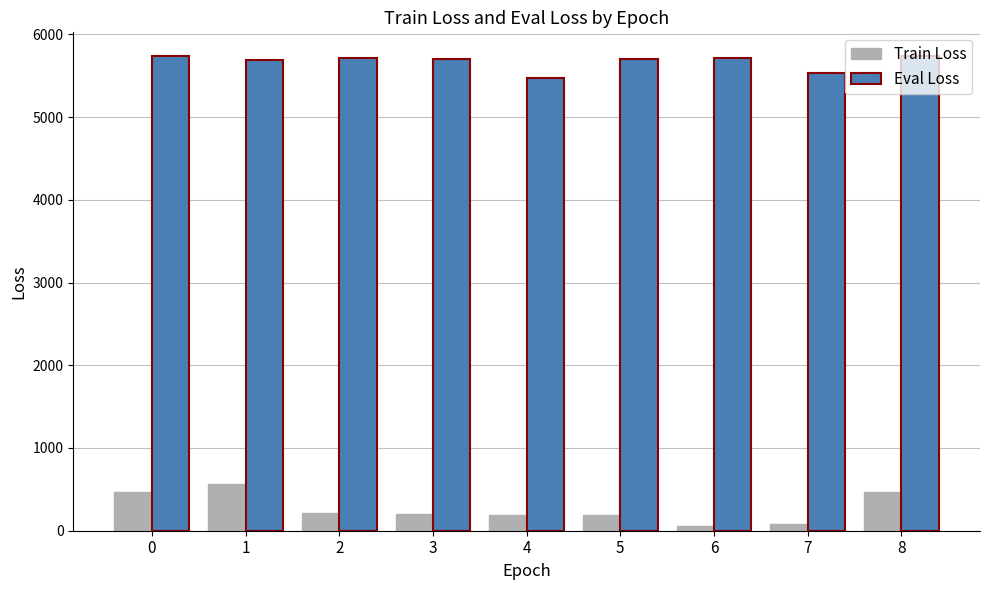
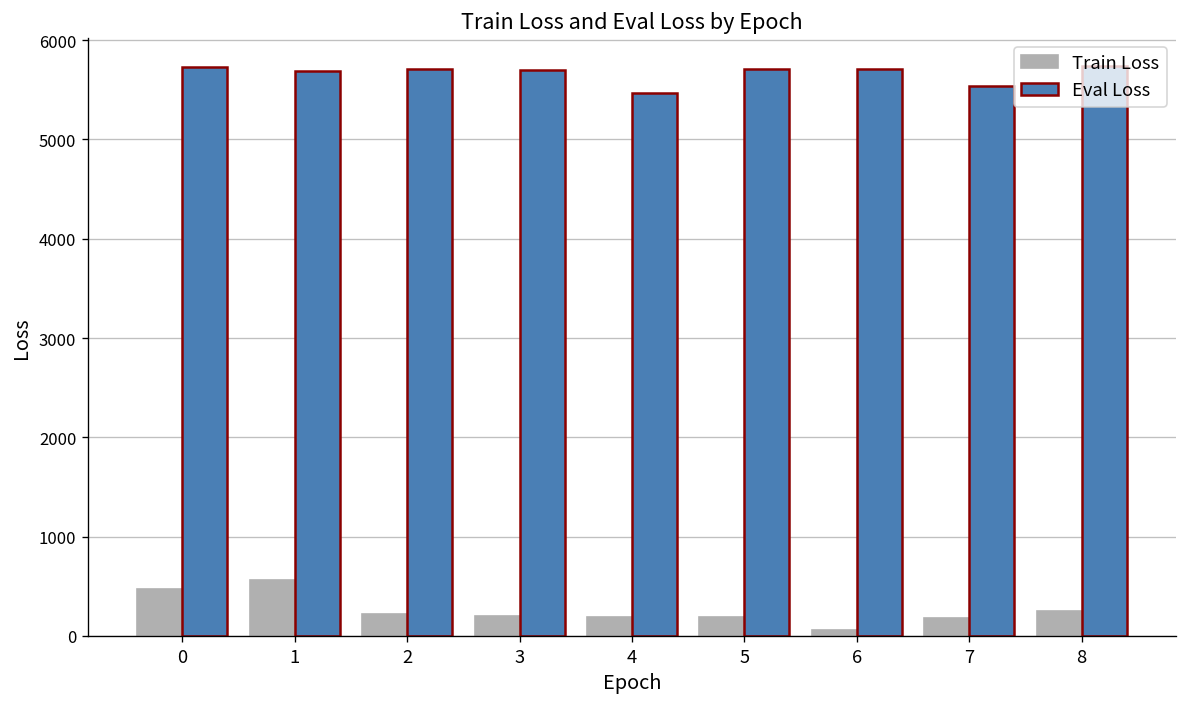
Train Loss, 7: 100 -> 200
Train Loss, 8: 500 -> 200
